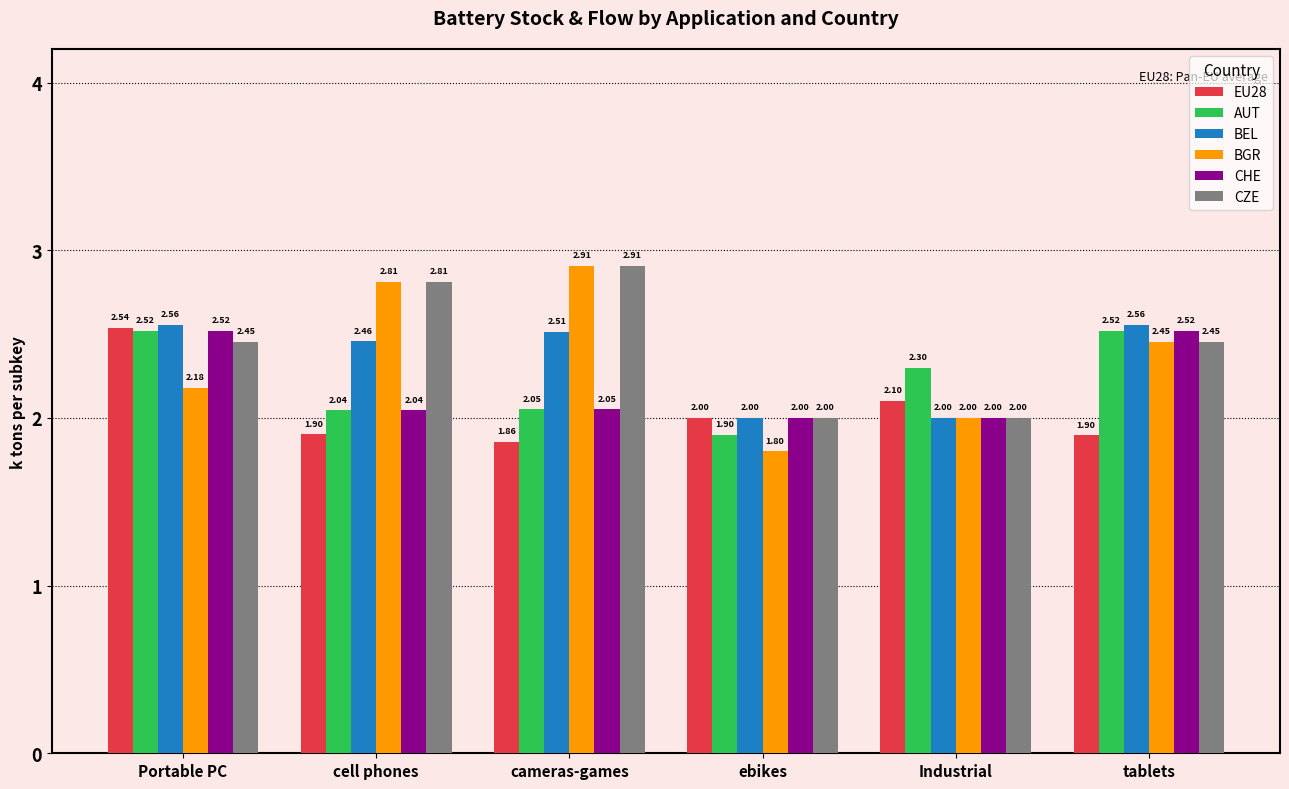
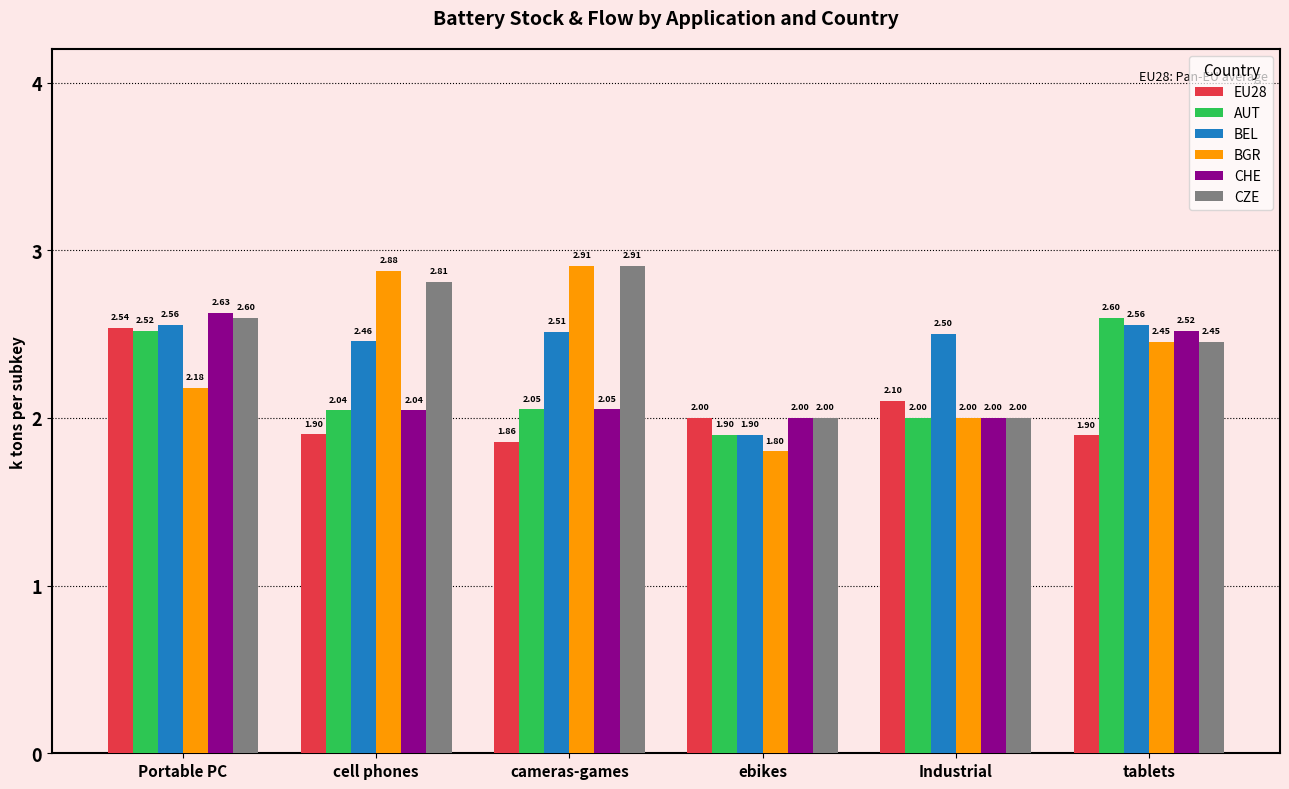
CHE, Portable PC: 2.52 -> 2.63
CZE, Portable PC: 2.45 -> 2.60
BGR, cell phones: 2.81 -> 2.88
BEL, ebikes: 2.00 -> 1.90
AUT, Industrial: 2.30 -> 2.00
BEL, Industrial: 2.00 -> 2.50
AUT, tablets: 2.52 -> 2.60
